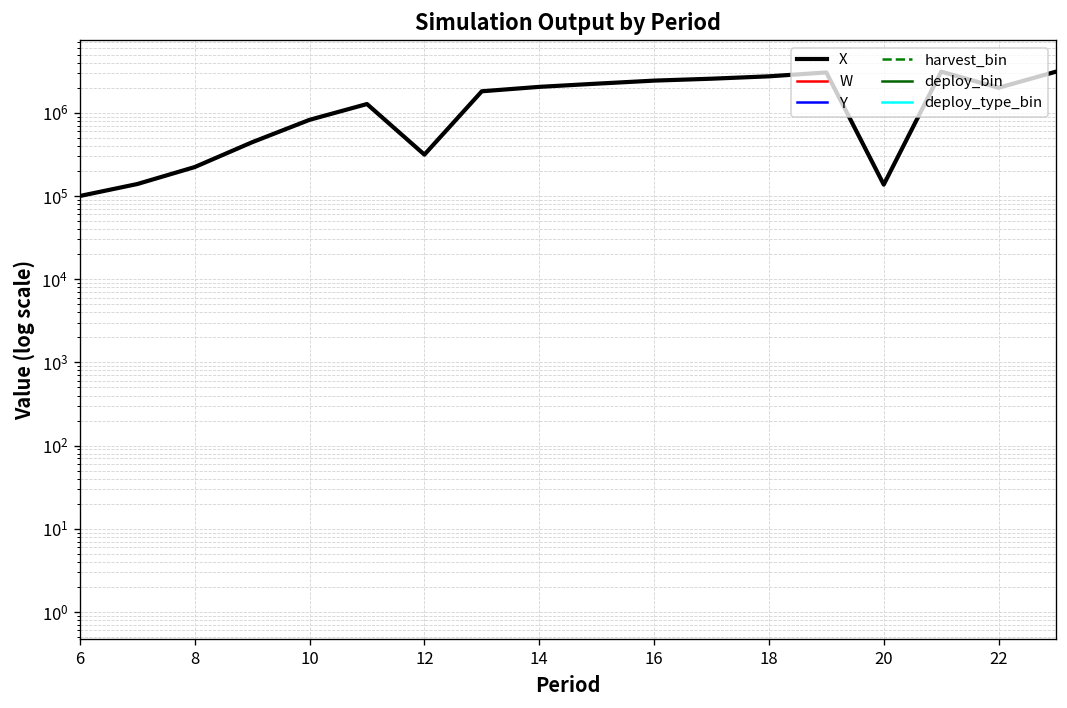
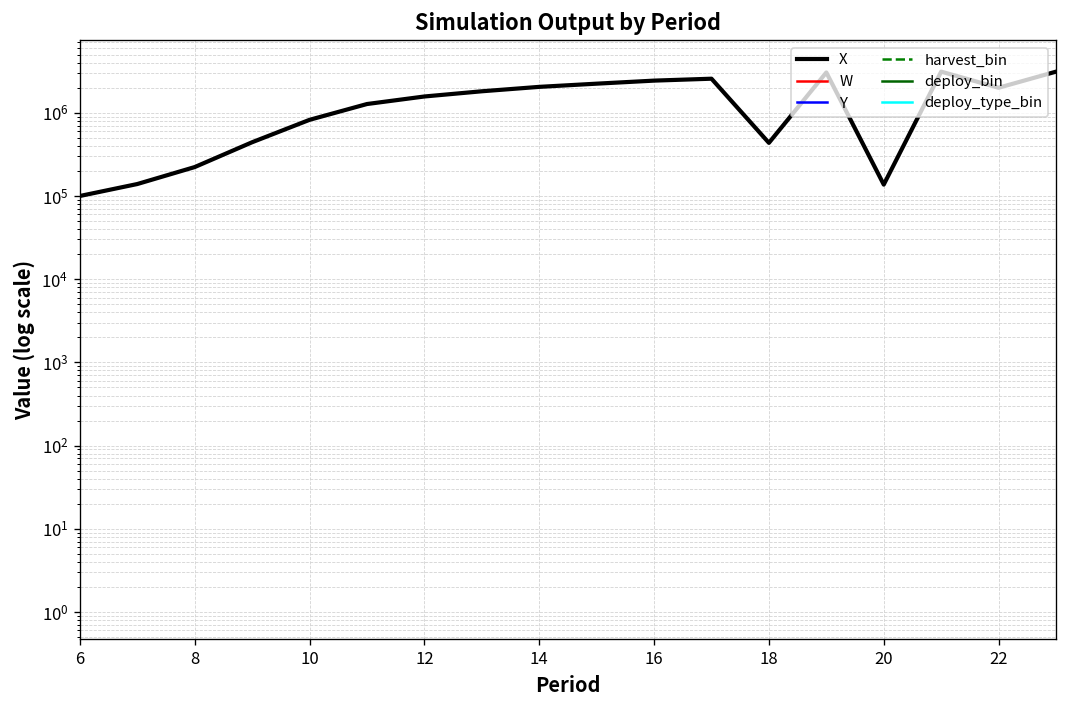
X, 12: 300000 -> 1600000
X, 18: 2700000 -> 400000
